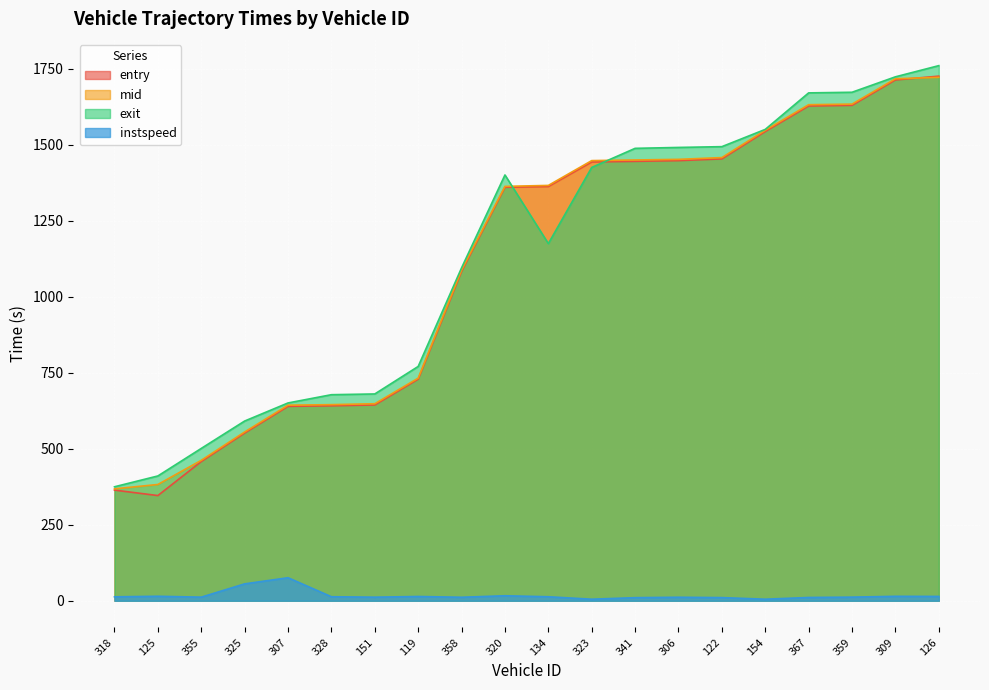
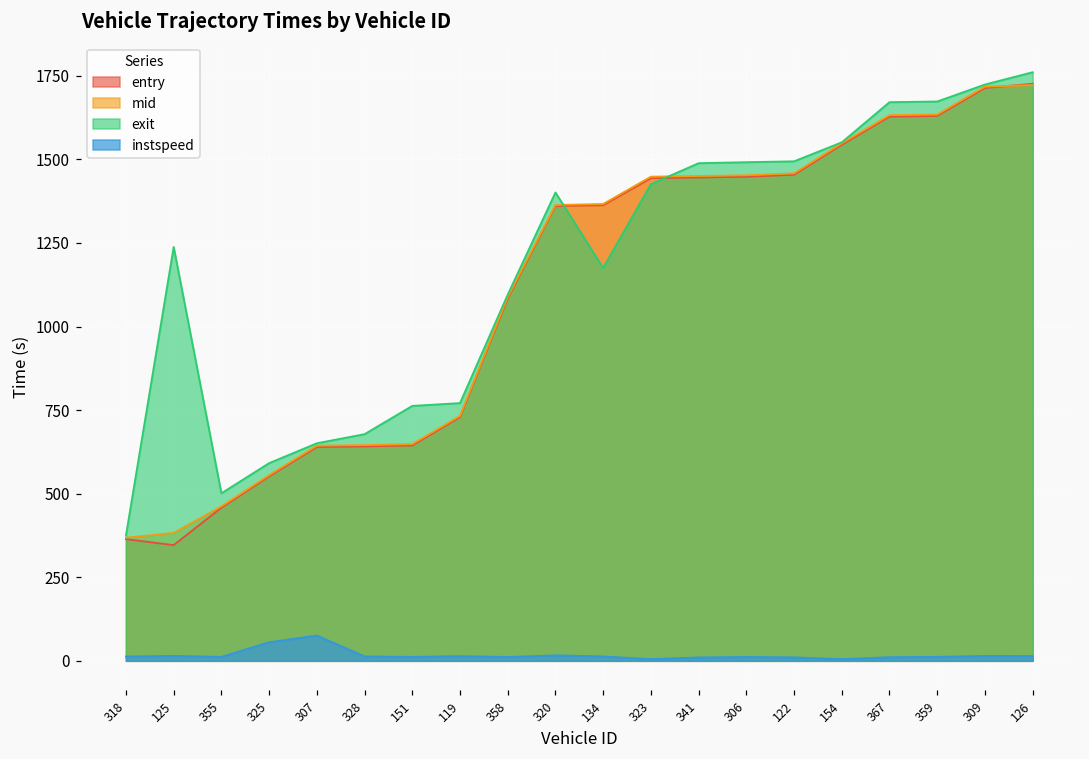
exit, 125: 410 -> 1240
exit, 151: 680 -> 760
